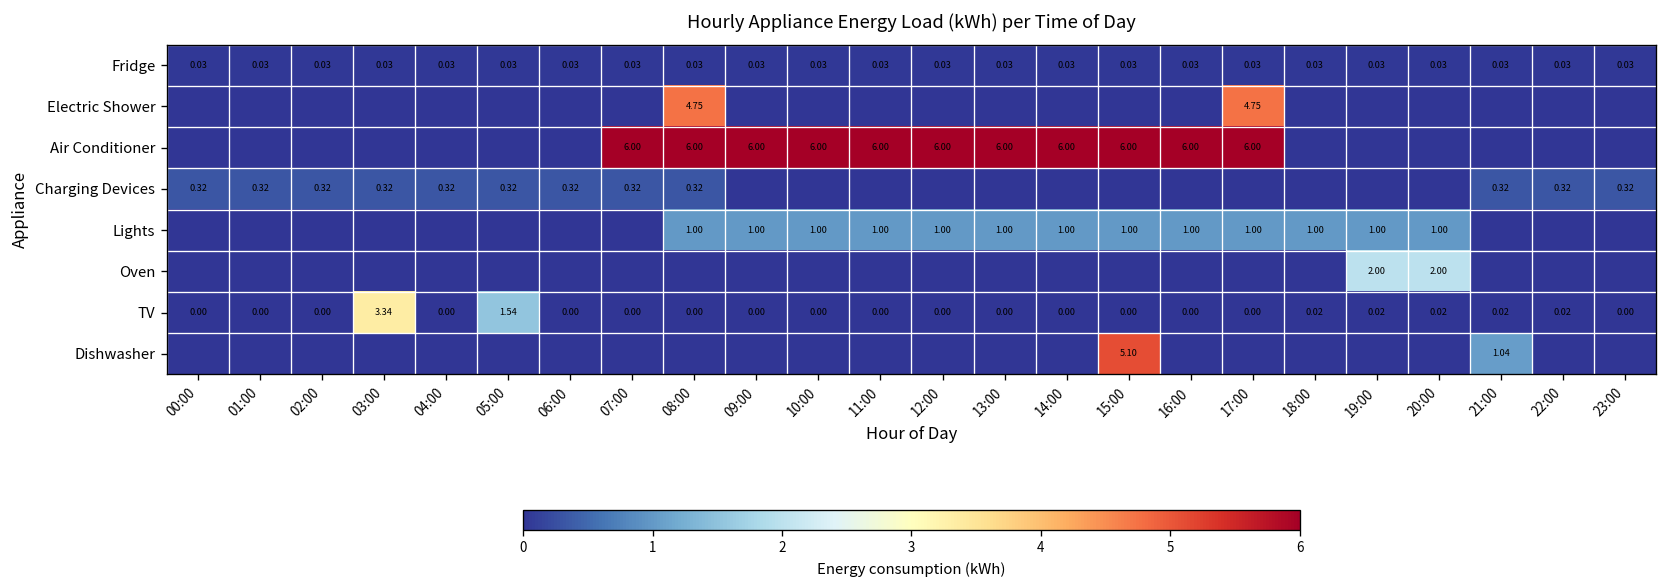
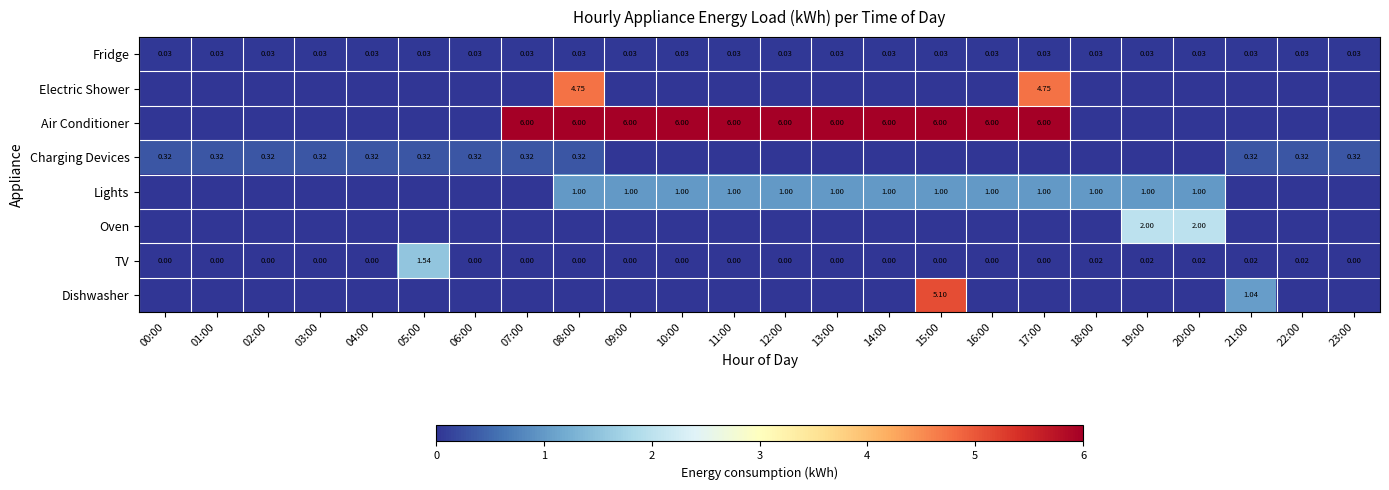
TV, 03:00: 3.34 -> 0.00
